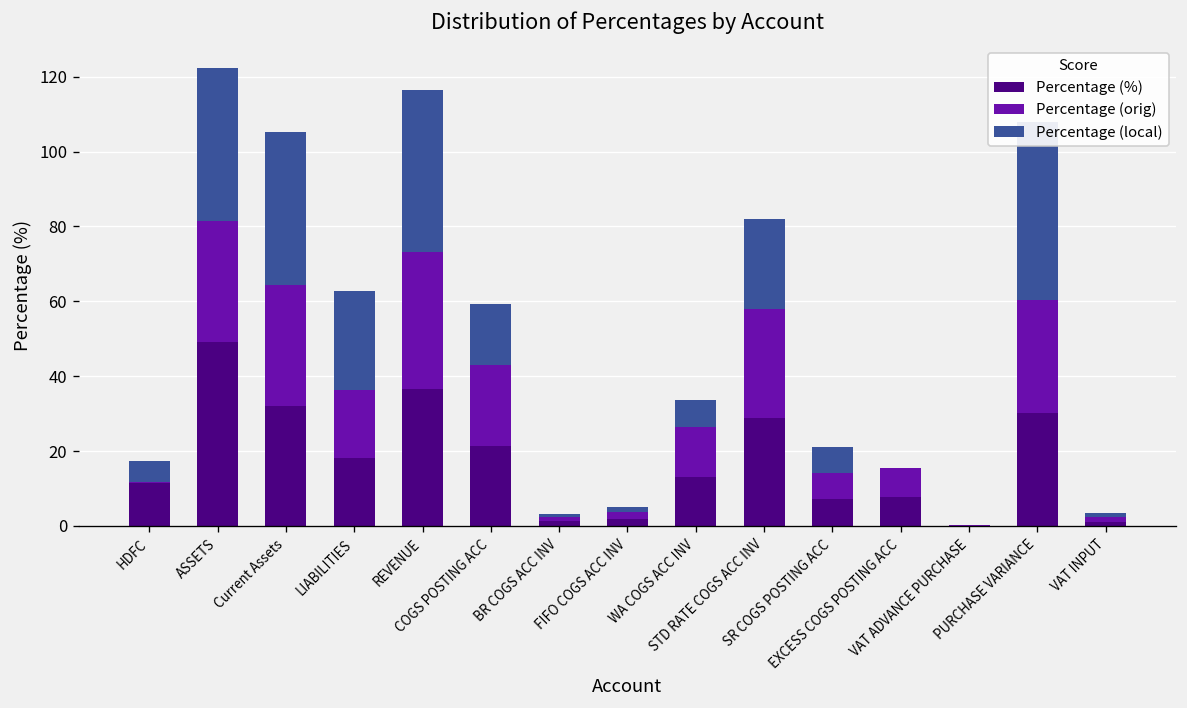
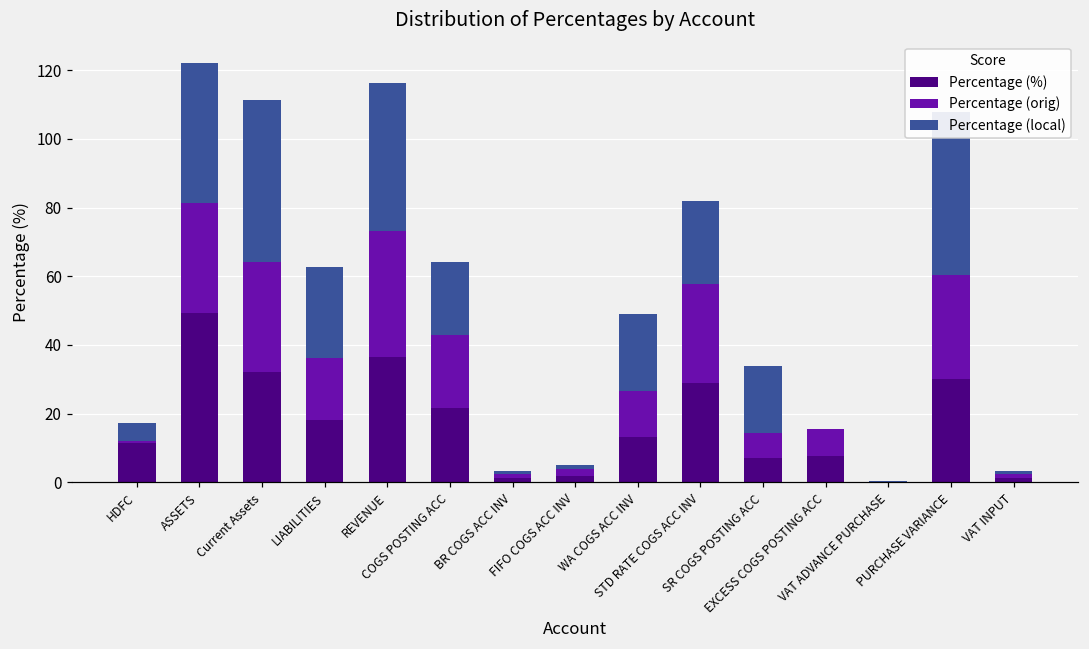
Percentage (local), Current Assets: 41 -> 47
Percentage (local), COGS POSTING ACC: 16 -> 21
Percentage (local), WA COGS ACC INV: 7 -> 23
Percentage (local), SR COGS POSTING ACC: 7 -> 20
